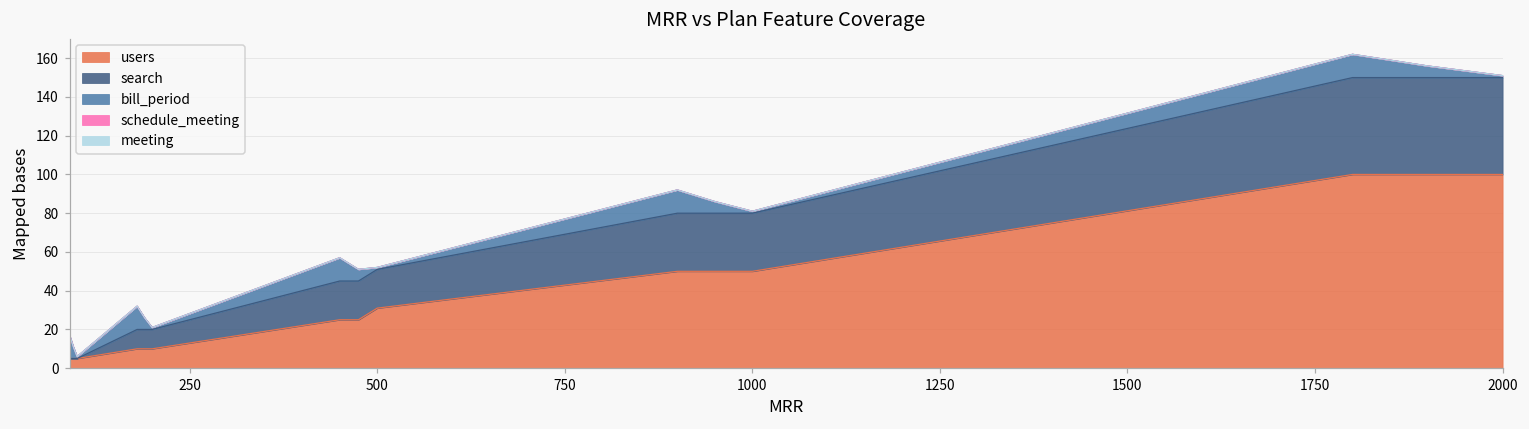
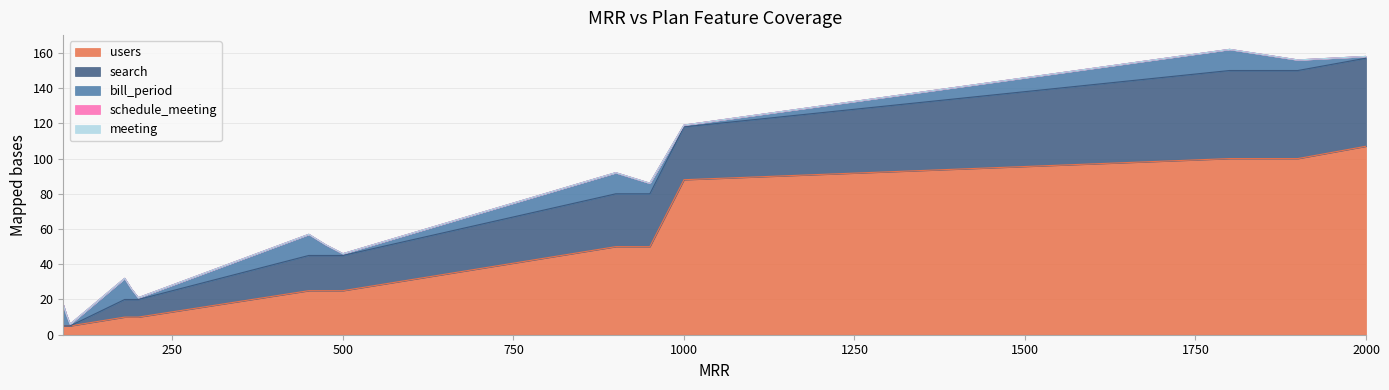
users, 500: 31 -> 25
users, 1000: 50 -> 88
users, 2000: 100 -> 107
